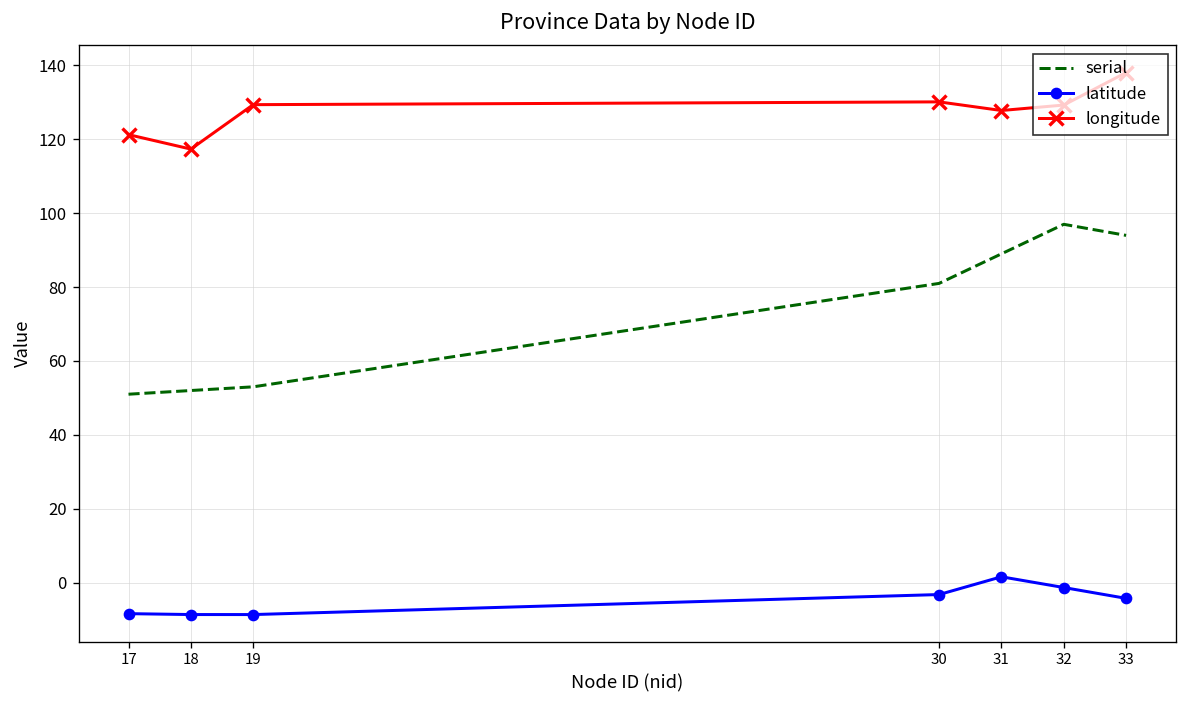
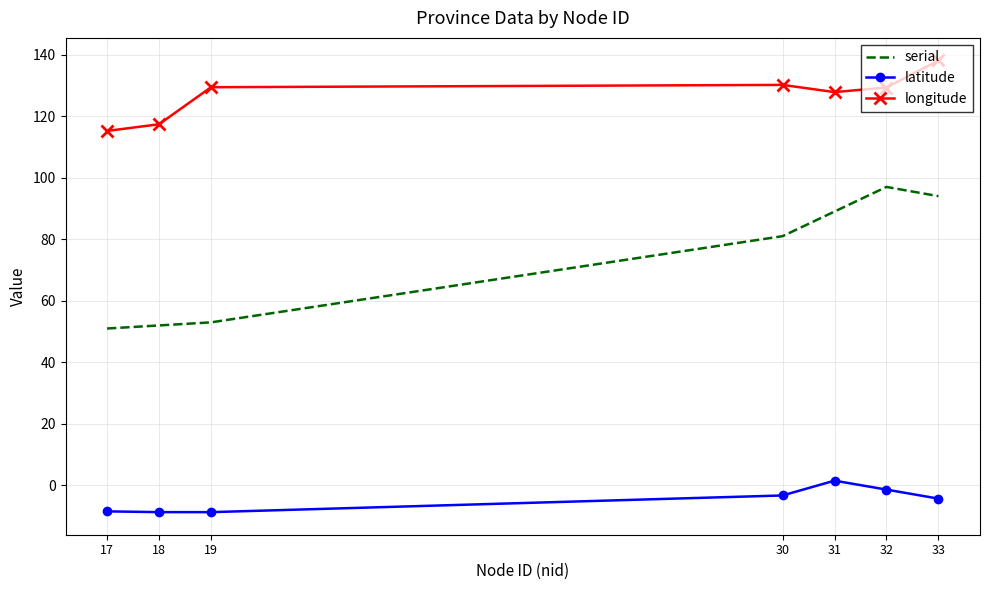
longitude, 17: 121 -> 115
